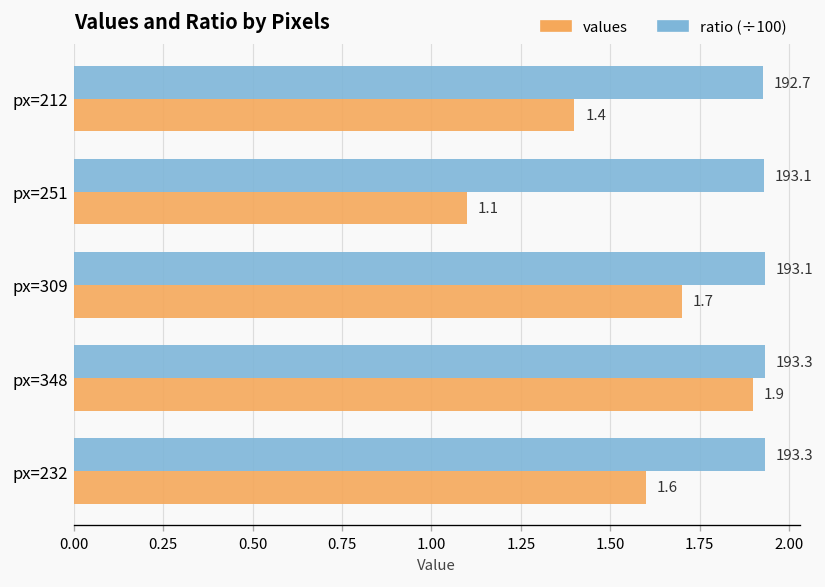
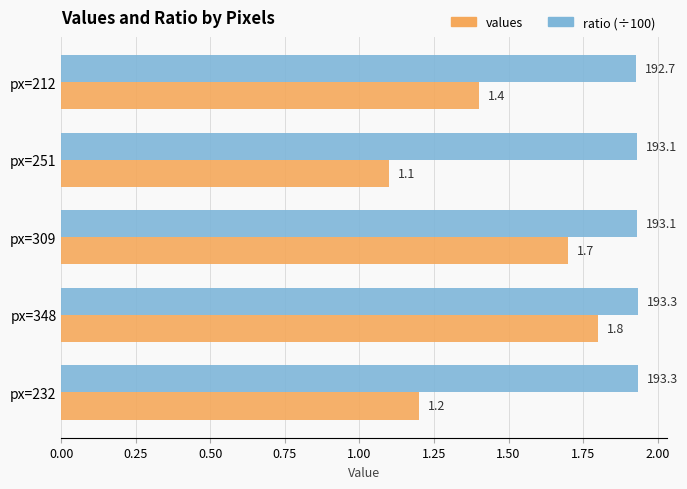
values, px=348: 1.9 -> 1.8
values, px=232: 1.6 -> 1.2
